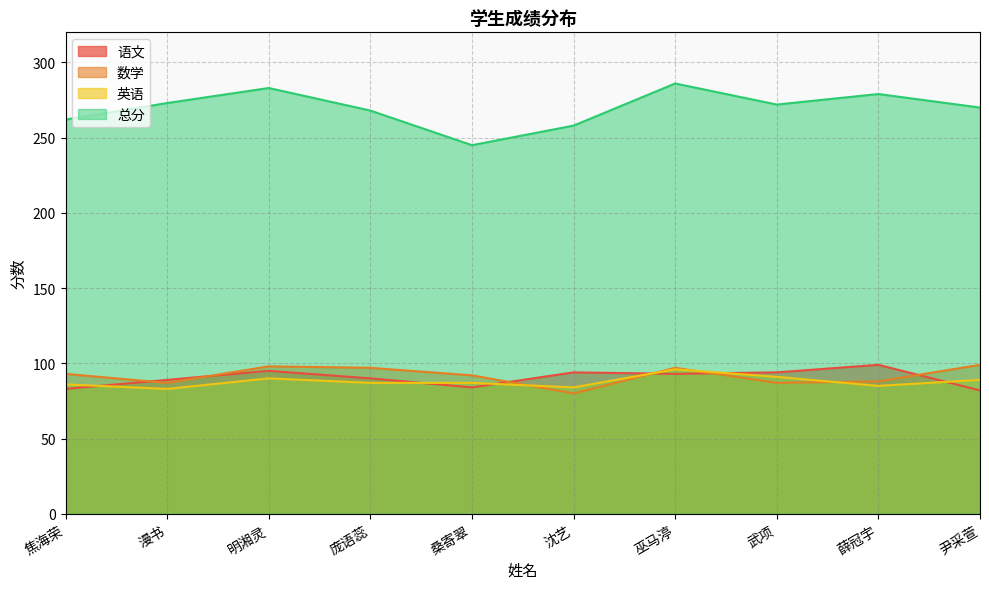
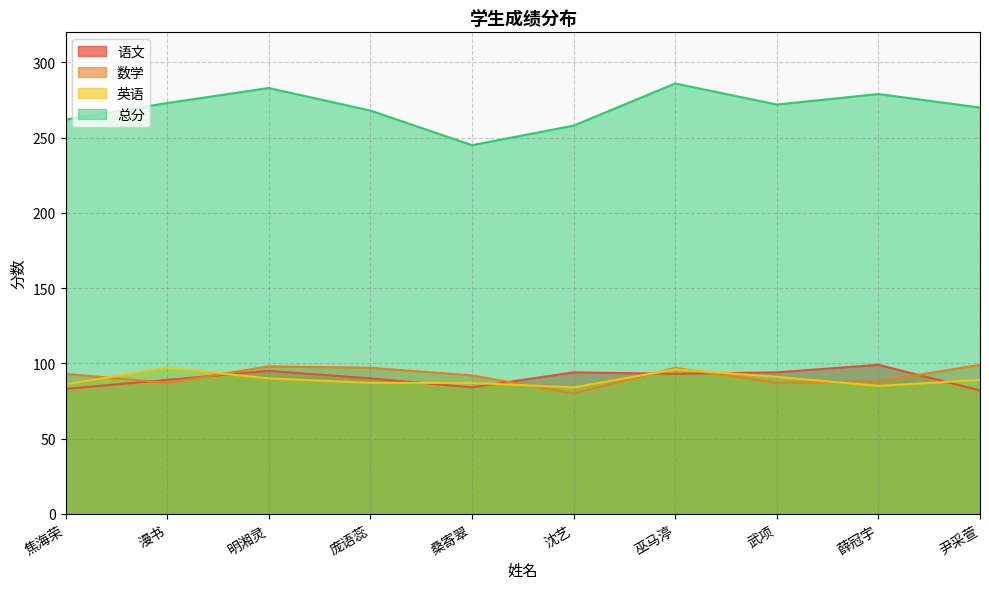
英语, 漫书: 83 -> 97
